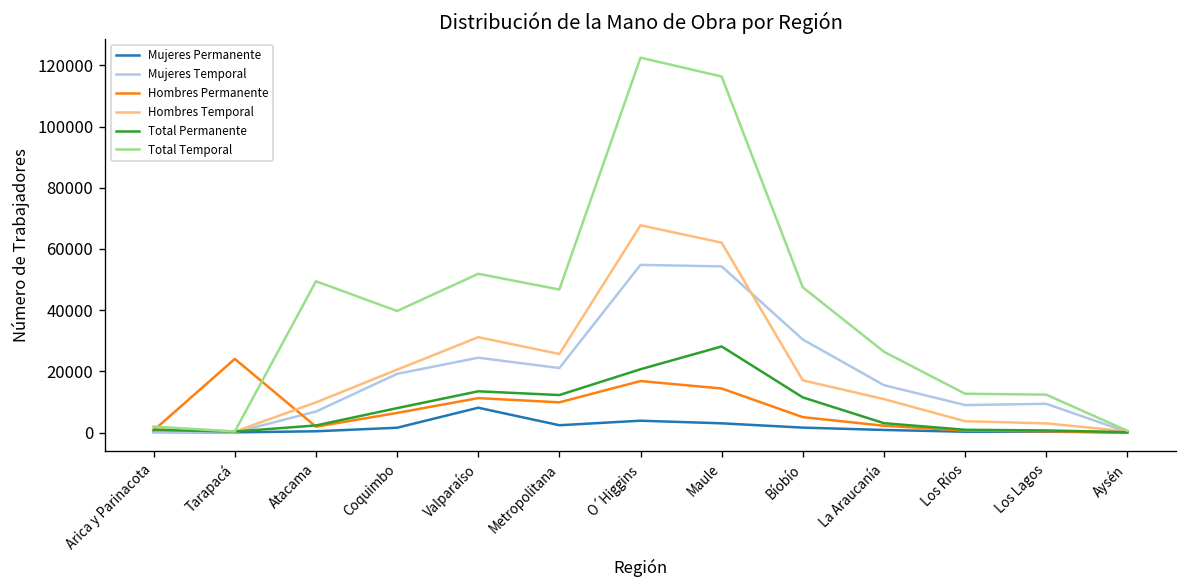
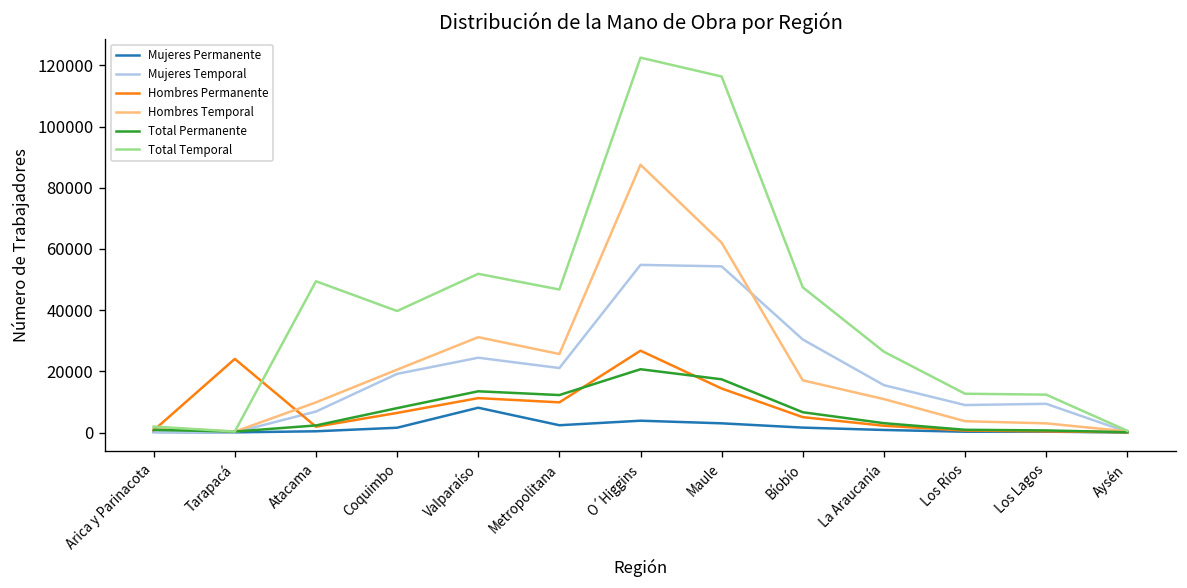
Hombres Permanente, O´Higgins: 17000 -> 27000
Hombres Temporal, O´Higgins: 68000 -> 88000
Total Permanente, Maule: 28000 -> 17000
Total Permanente, Bíobío: 11000 -> 7000
